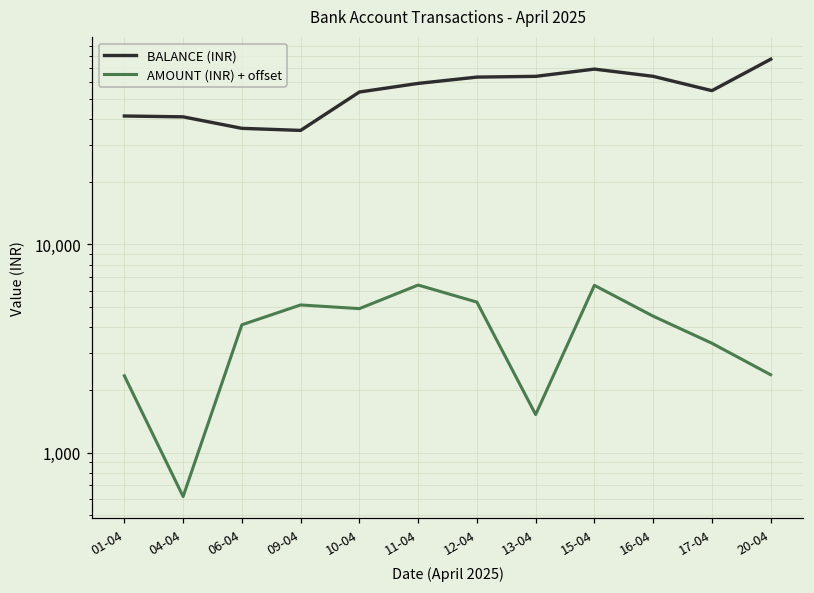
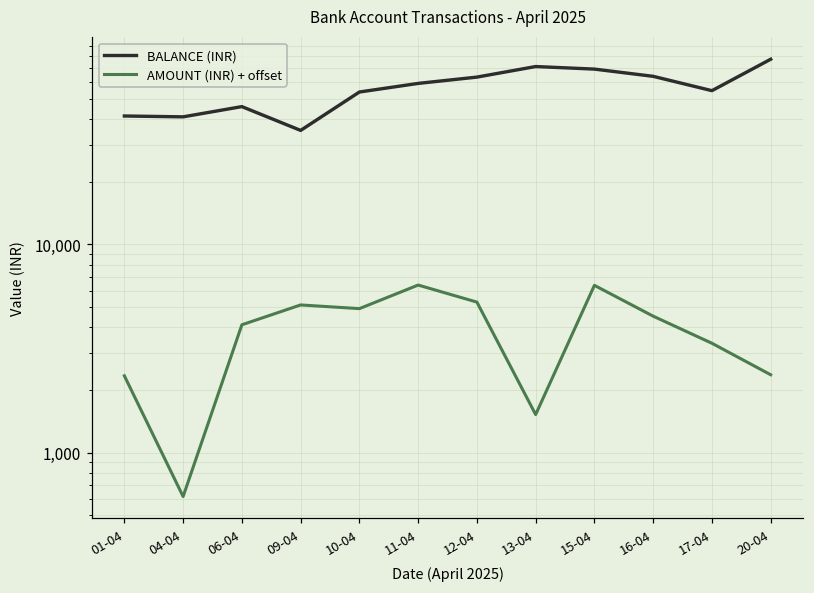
BALANCE (INR), 06-04: 36,000 -> 46,000
BALANCE (INR), 13-04: 64,000 -> 71,000
